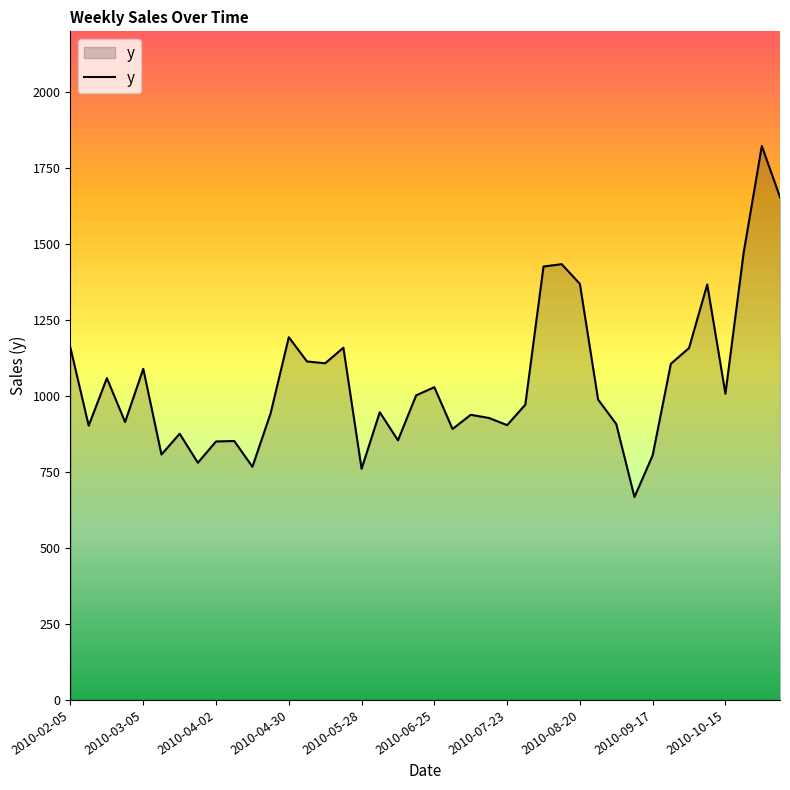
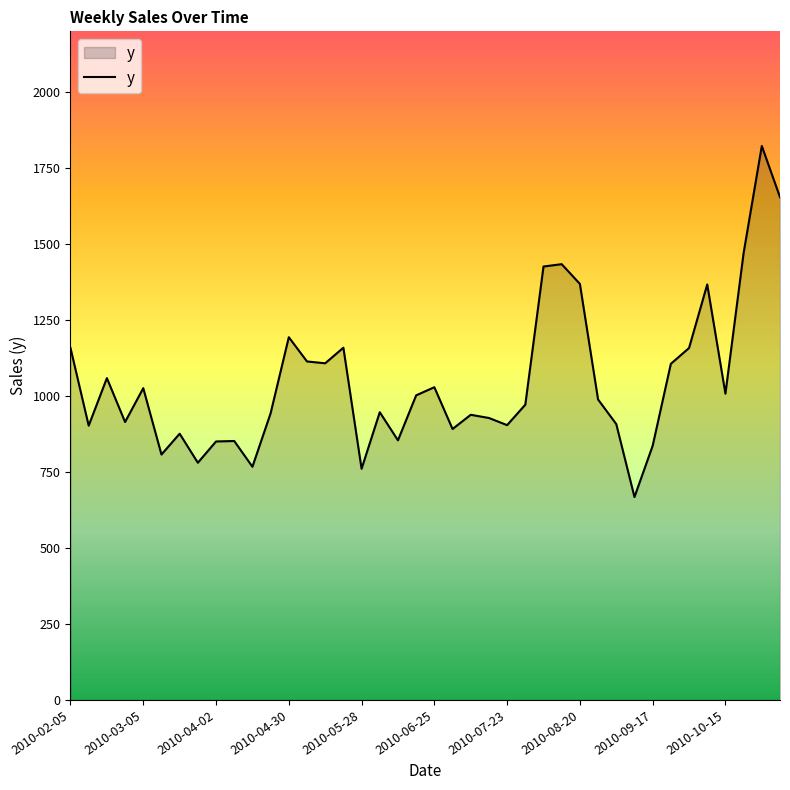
2010-03-05: 1090 -> 1030
2010-09-17: 800 -> 840
